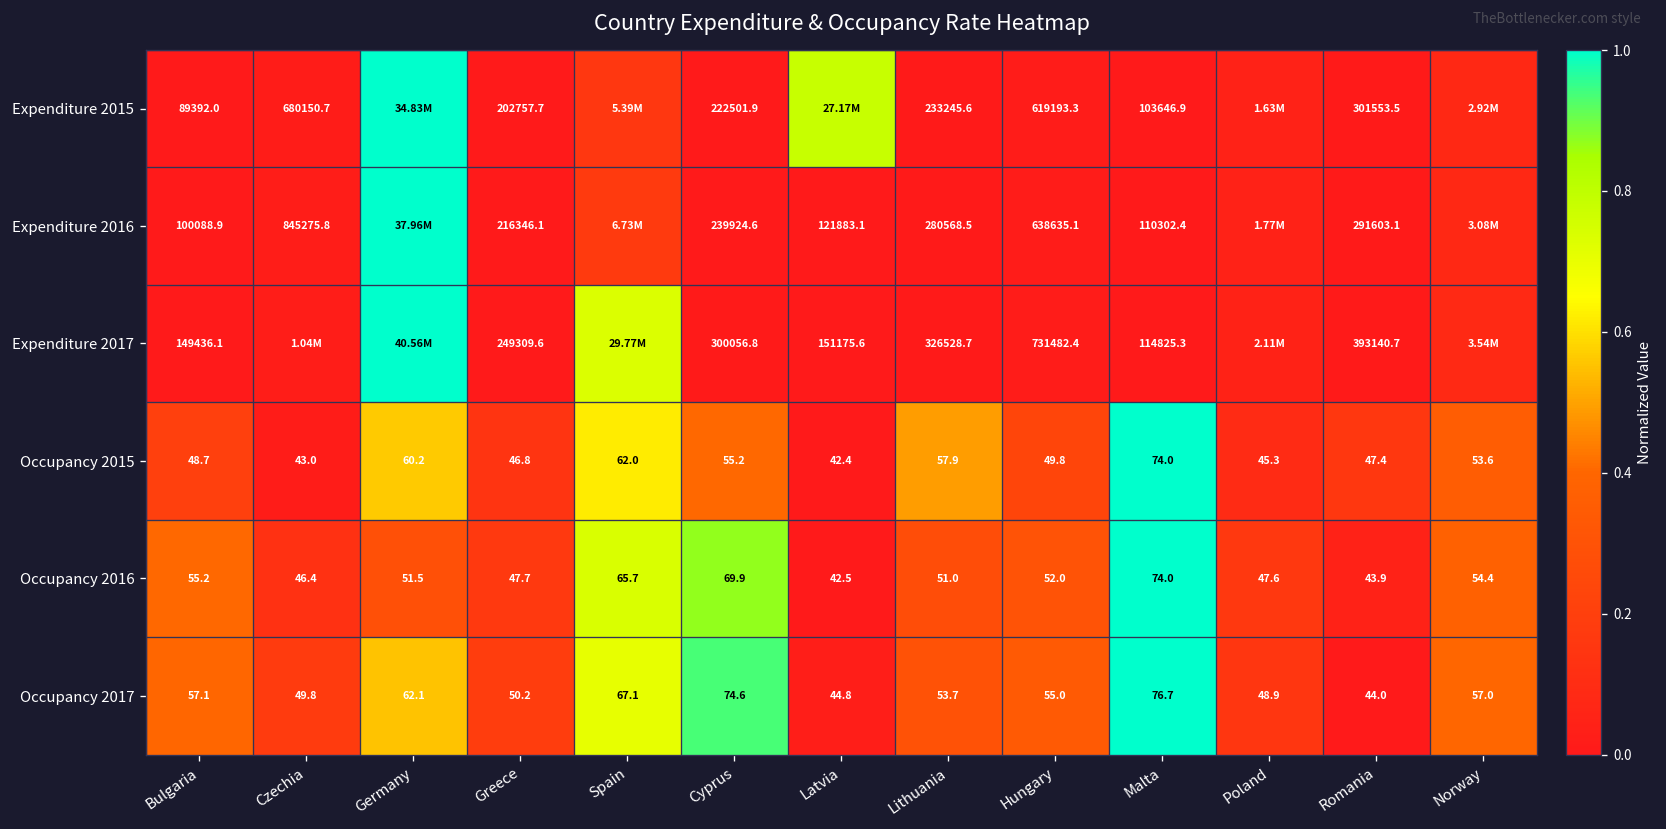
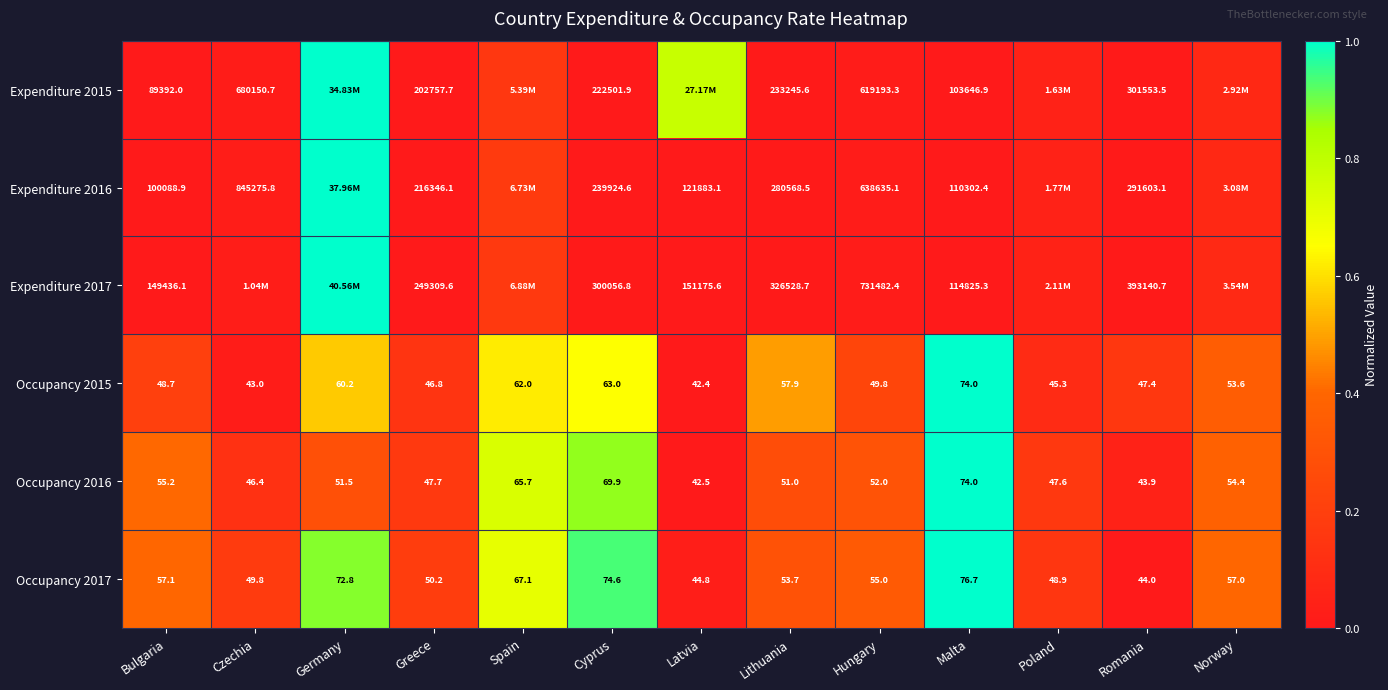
Expenditure 2017, Spain: 29.77M -> 6.88M
Occupancy 2015, Cyprus: 55.2 -> 63.0
Occupancy 2017, Germany: 62.1 -> 72.8
